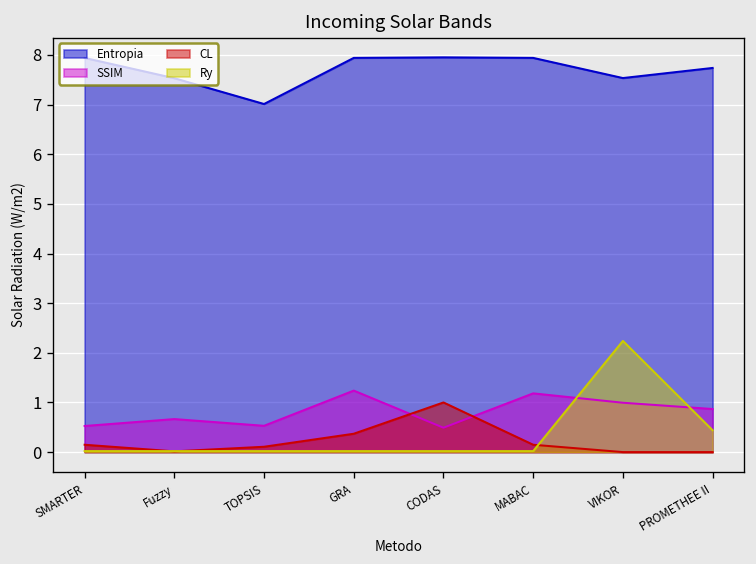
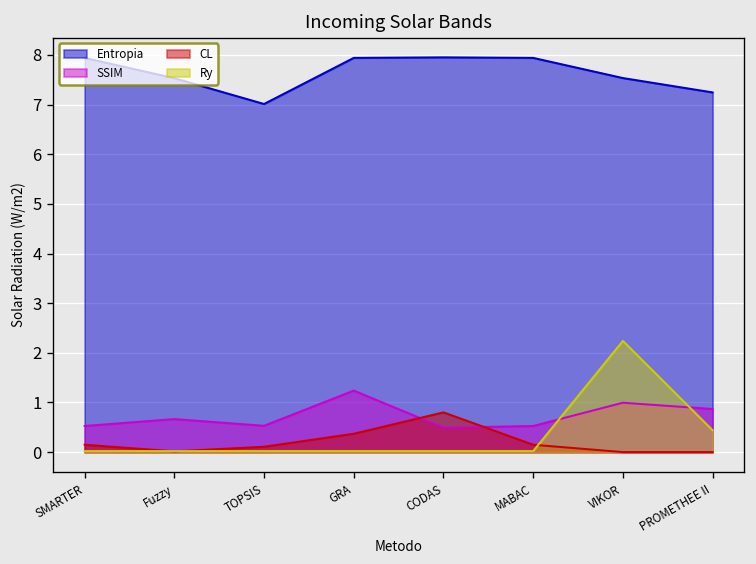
CL, CODAS: 1.0 -> 0.8
SSIM, MABAC: 1.2 -> 0.5
Entropia, PROMETHEE II: 7.7 -> 7.2
